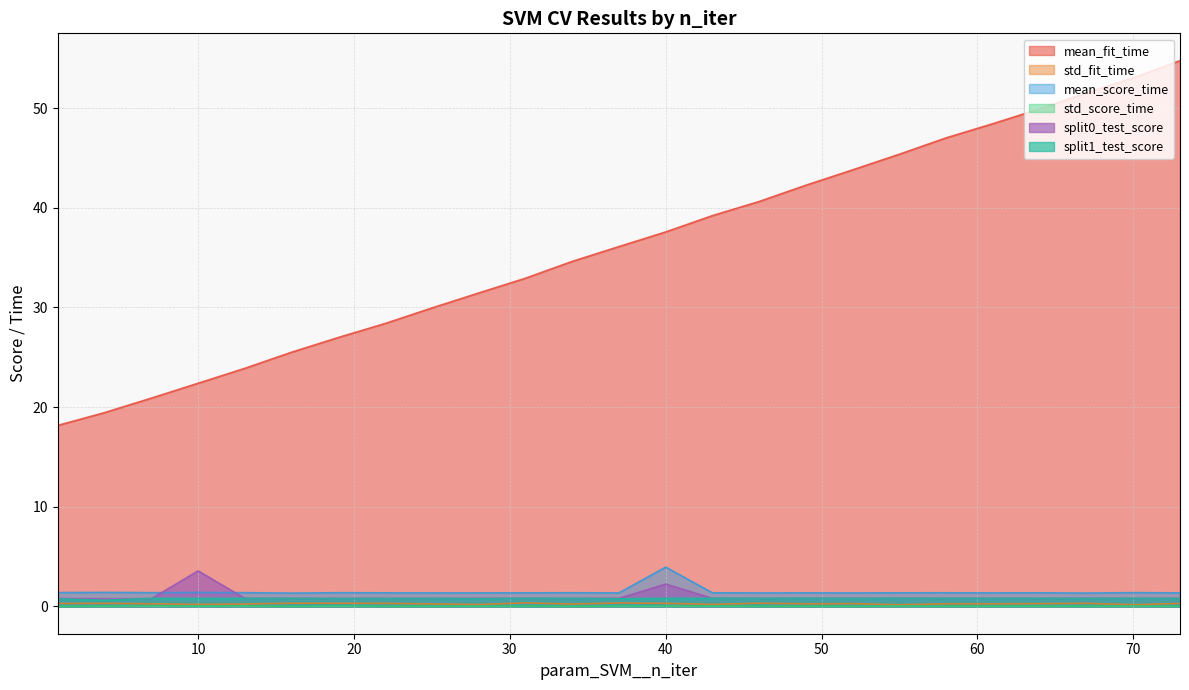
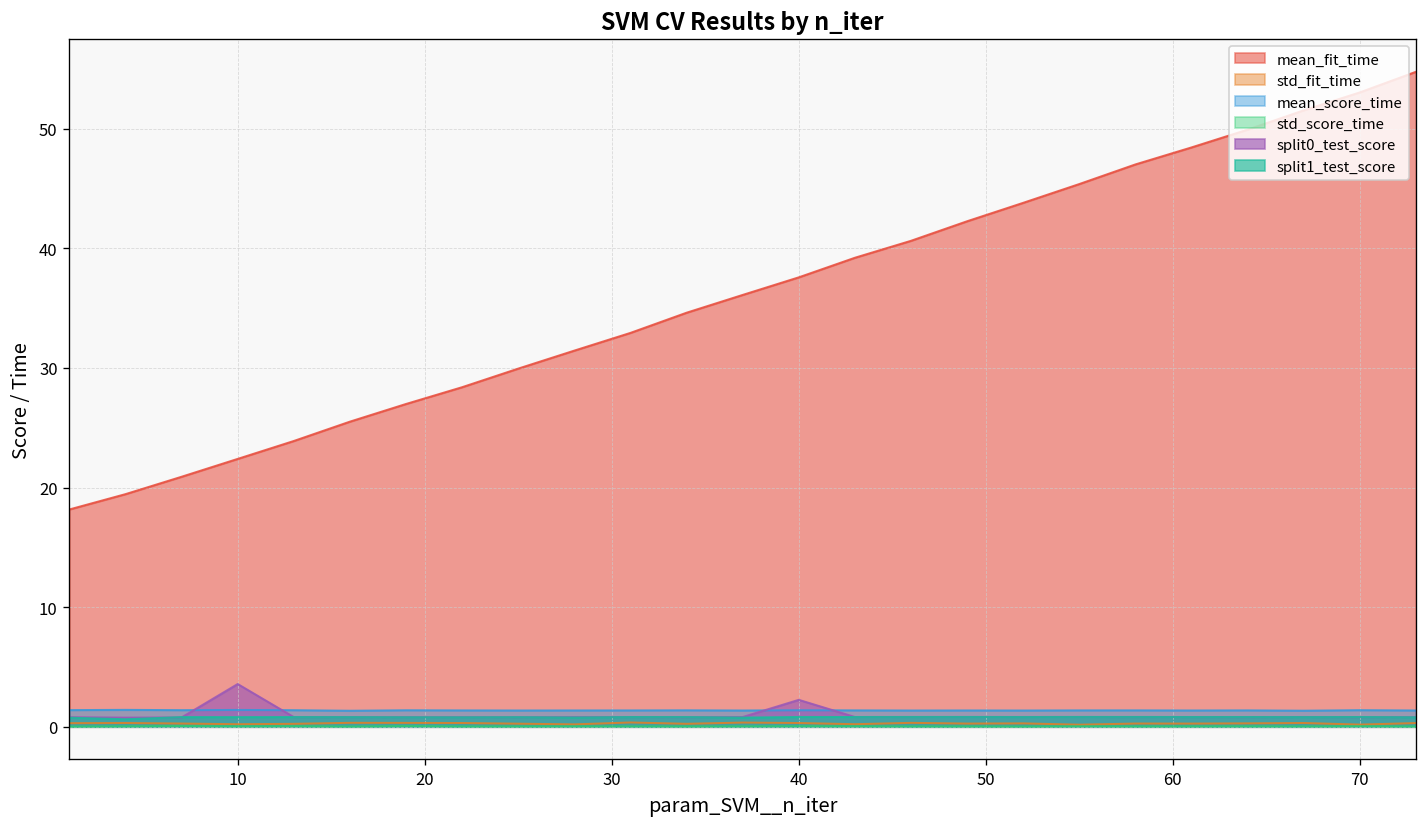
mean_score_time, 40: 4 -> 1
